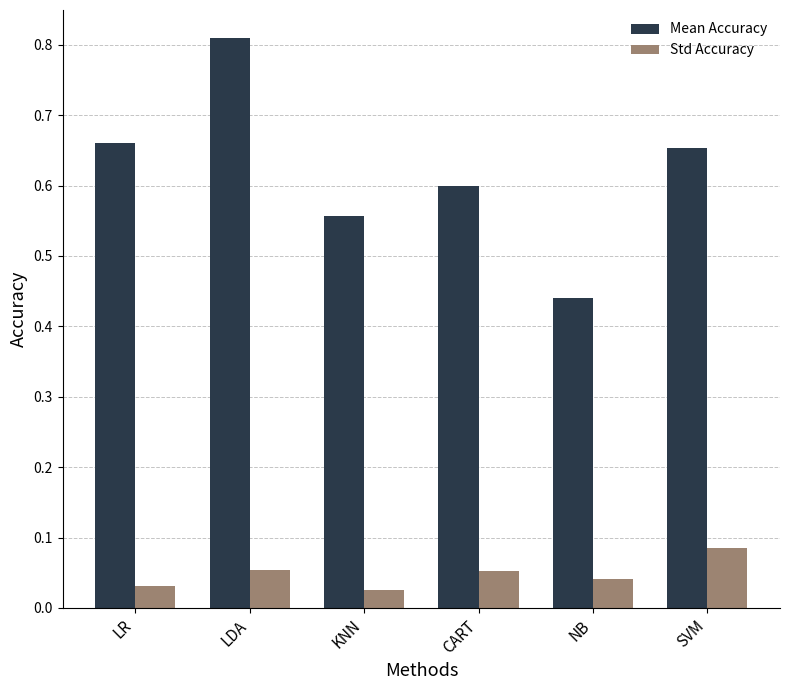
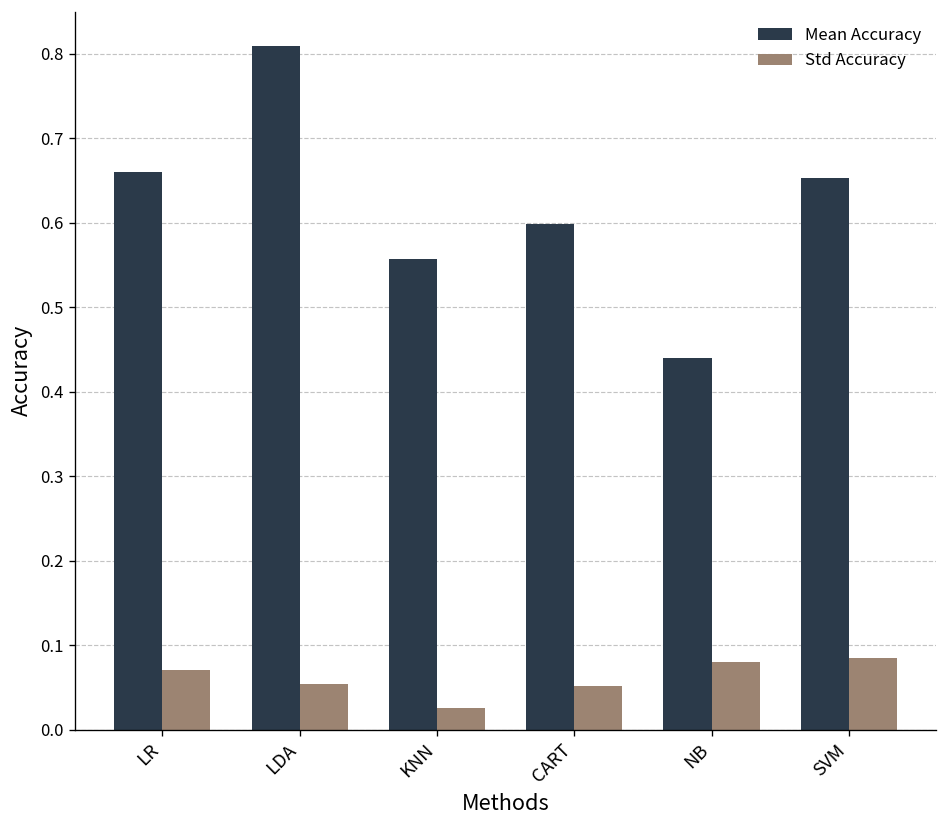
Std Accuracy, LR: 0.03 -> 0.07
Std Accuracy, NB: 0.04 -> 0.08
